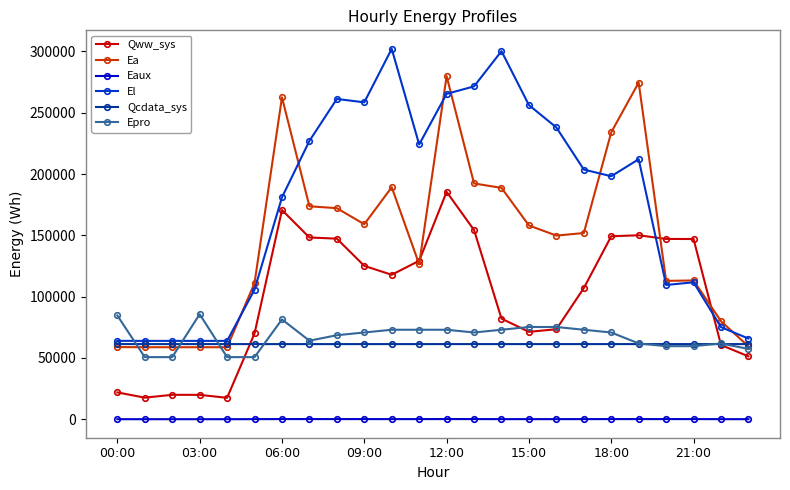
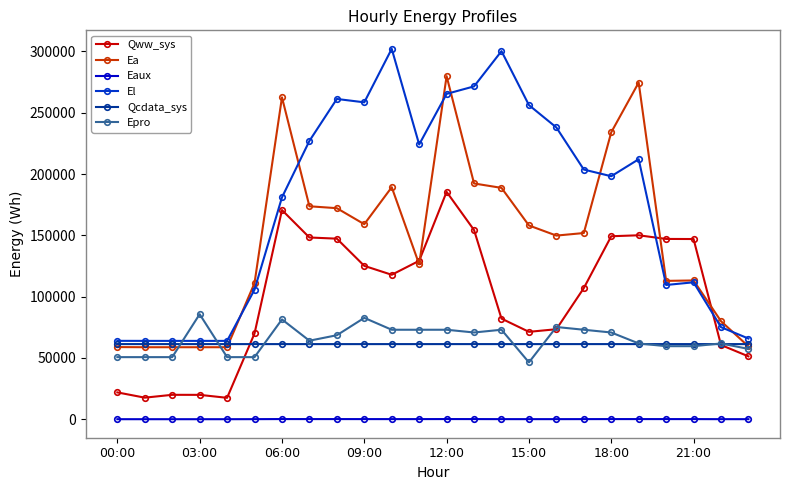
Epro, 00:00: 85000 -> 51000
Epro, 09:00: 71000 -> 83000
Epro, 15:00: 75000 -> 46000
